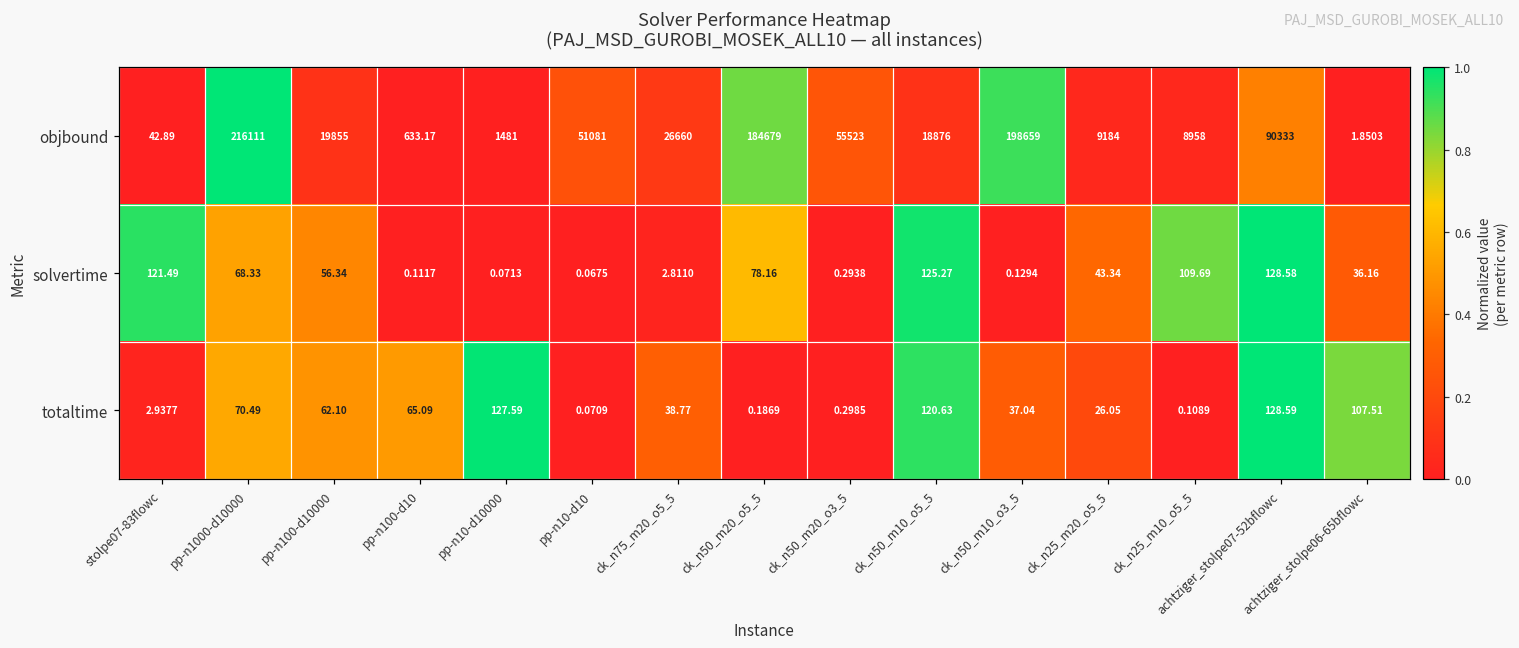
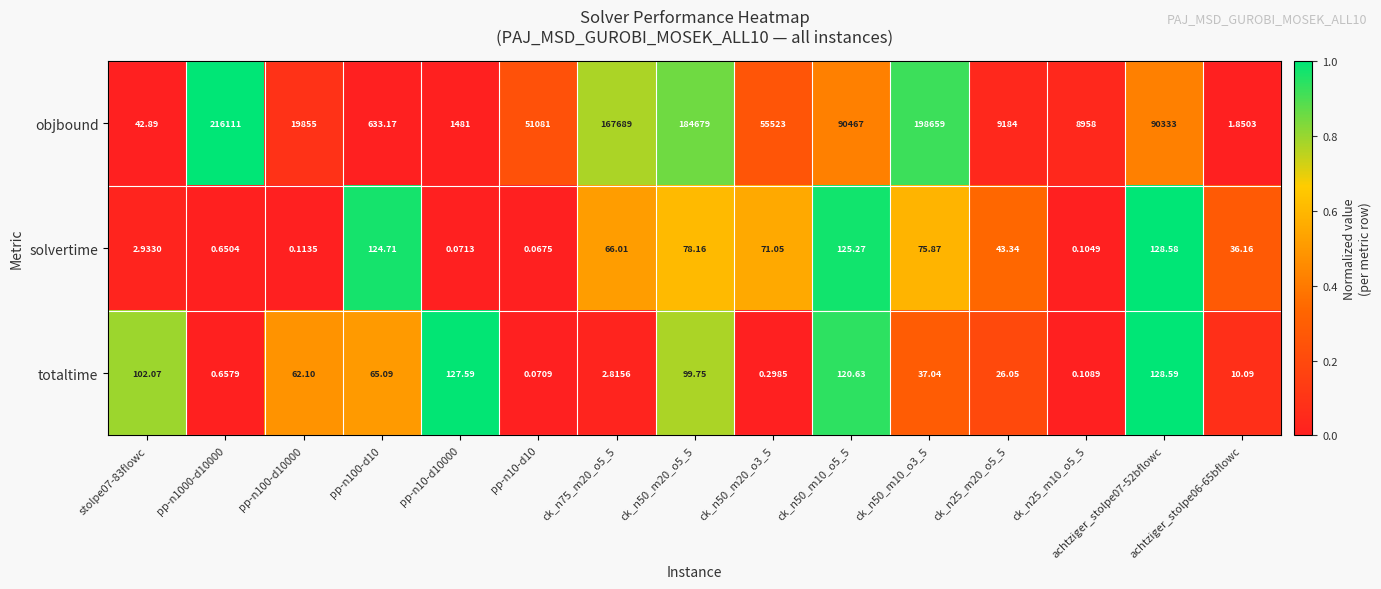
objbound, ck_n75_m20_o5_5: 26660 -> 167689
objbound, ck_n50_m10_o5_5: 18876 -> 90467
solvertime, stolpe07-83flowc: 121.49 -> 2.9330
solvertime, pp-n1000-d10000: 68.33 -> 0.6504
solvertime, pp-n100-d10000: 56.34 -> 0.1135
solvertime, pp-n100-d10: 0.1117 -> 124.71
solvertime, ck_n75_m20_o5_5: 2.8110 -> 66.01
solvertime, ck_n50_m20_o3_5: 0.2938 -> 71.05
solvertime, ck_n50_m10_o3_5: 0.1294 -> 75.87
solvertime, ck_n25_m10_o5_5: 109.69 -> 0.1049
totaltime, stolpe07-83flowc: 2.9377 -> 102.07
totaltime, pp-n1000-d10000: 70.49 -> 0.6579
totaltime, ck_n75_m20_o5_5: 38.77 -> 2.8156
totaltime, ck_n50_m20_o5_5: 0.1869 -> 99.75
totaltime, achtziger_stolpe06-65bflowc: 107.51 -> 10.09
